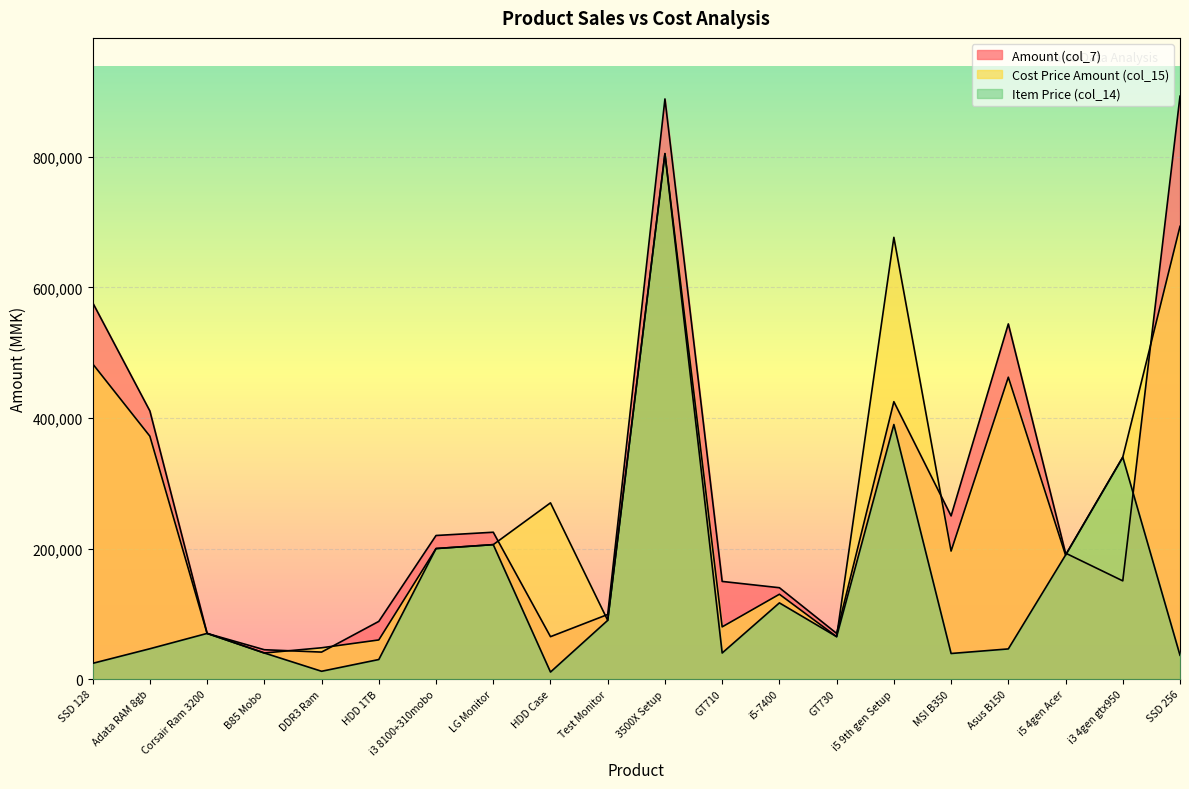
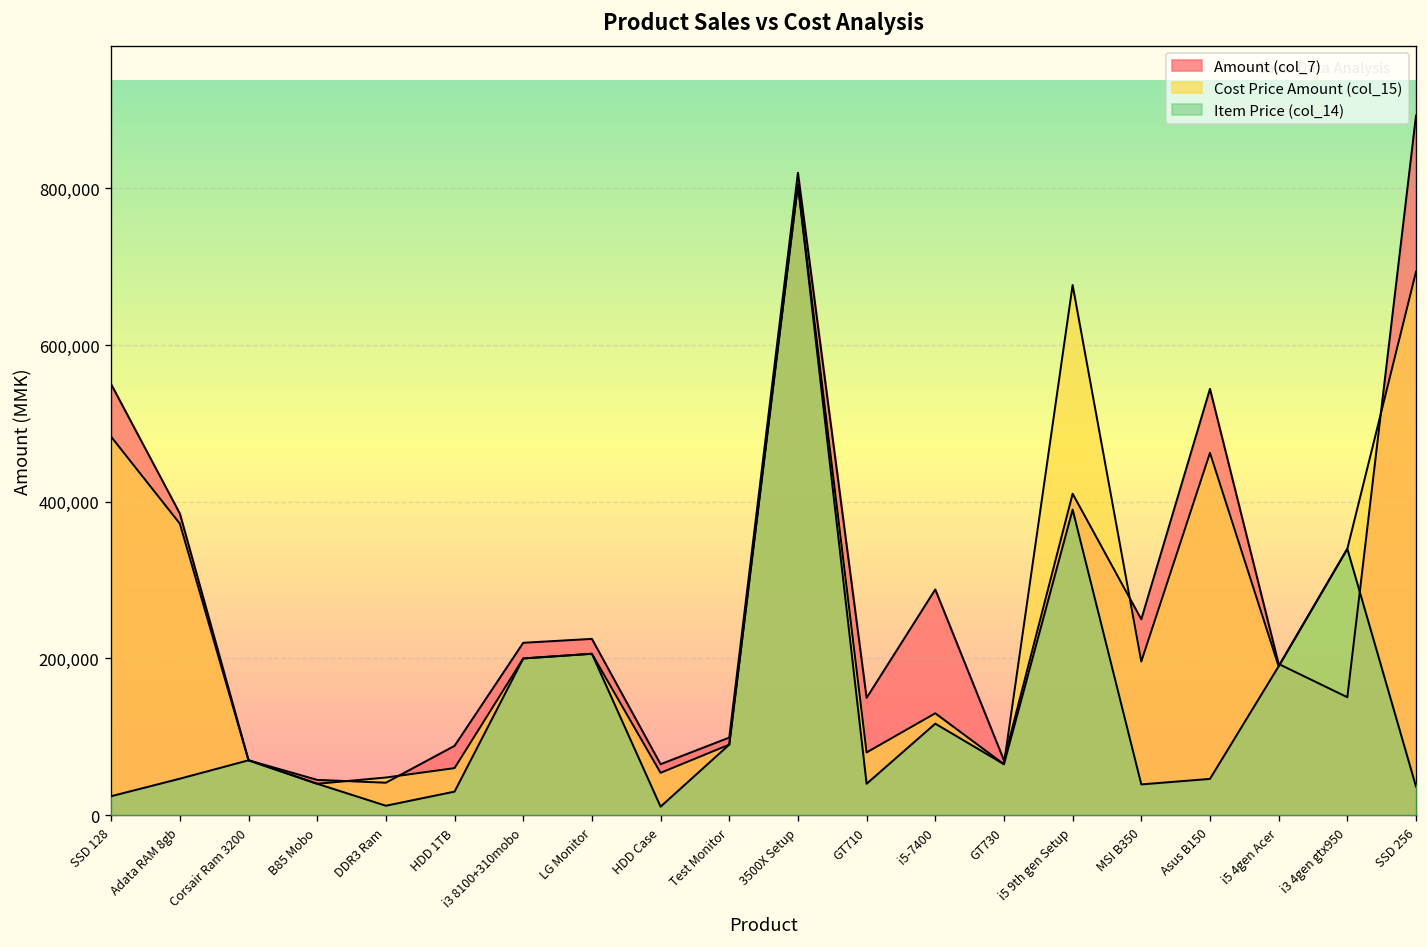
Amount (col_7), SSD 128: 580,000 -> 550,000
Amount (col_7), Adata RAM 8gb: 410,000 -> 390,000
Cost Price Amount (col_15), HDD Case: 270,000 -> 50,000
Amount (col_7), 3500X Setup: 890,000 -> 820,000
Amount (col_7), i5-7400: 140,000 -> 290,000
Amount (col_7), i5 9th gen Setup: 430,000 -> 410,000
